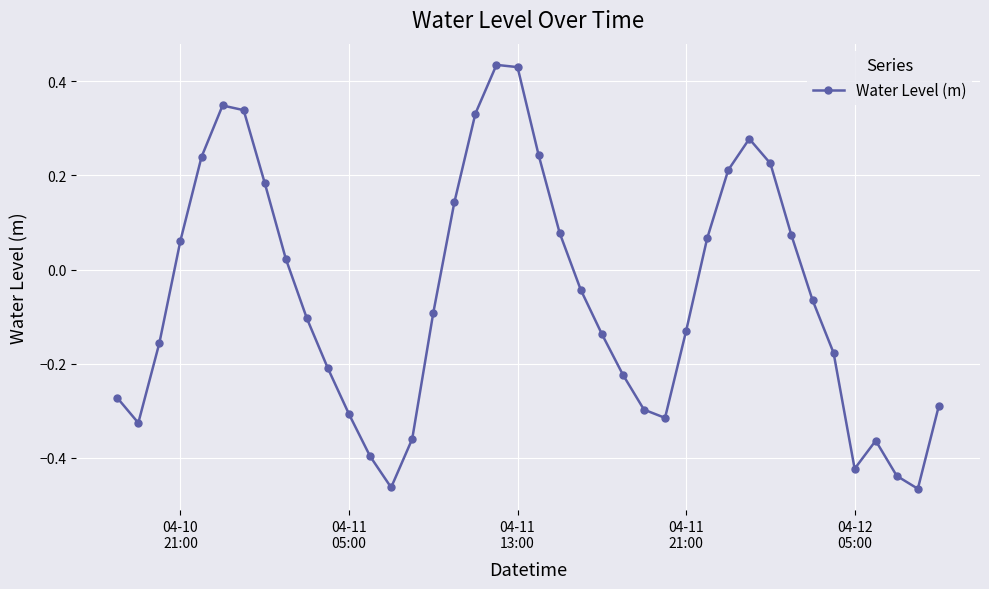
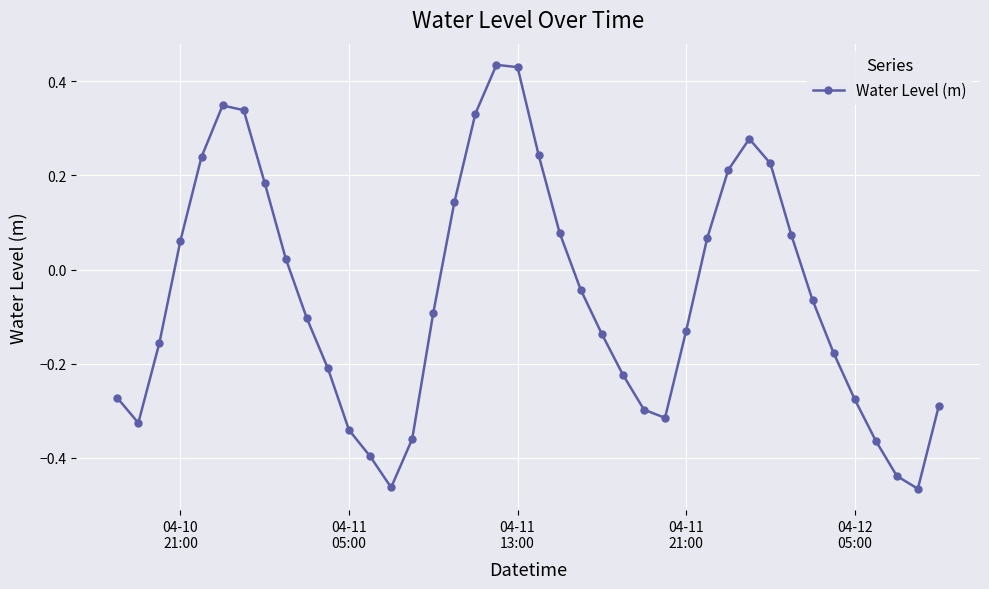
04-11 05:00: -0.31 -> -0.34
04-12 05:00: -0.42 -> -0.28
